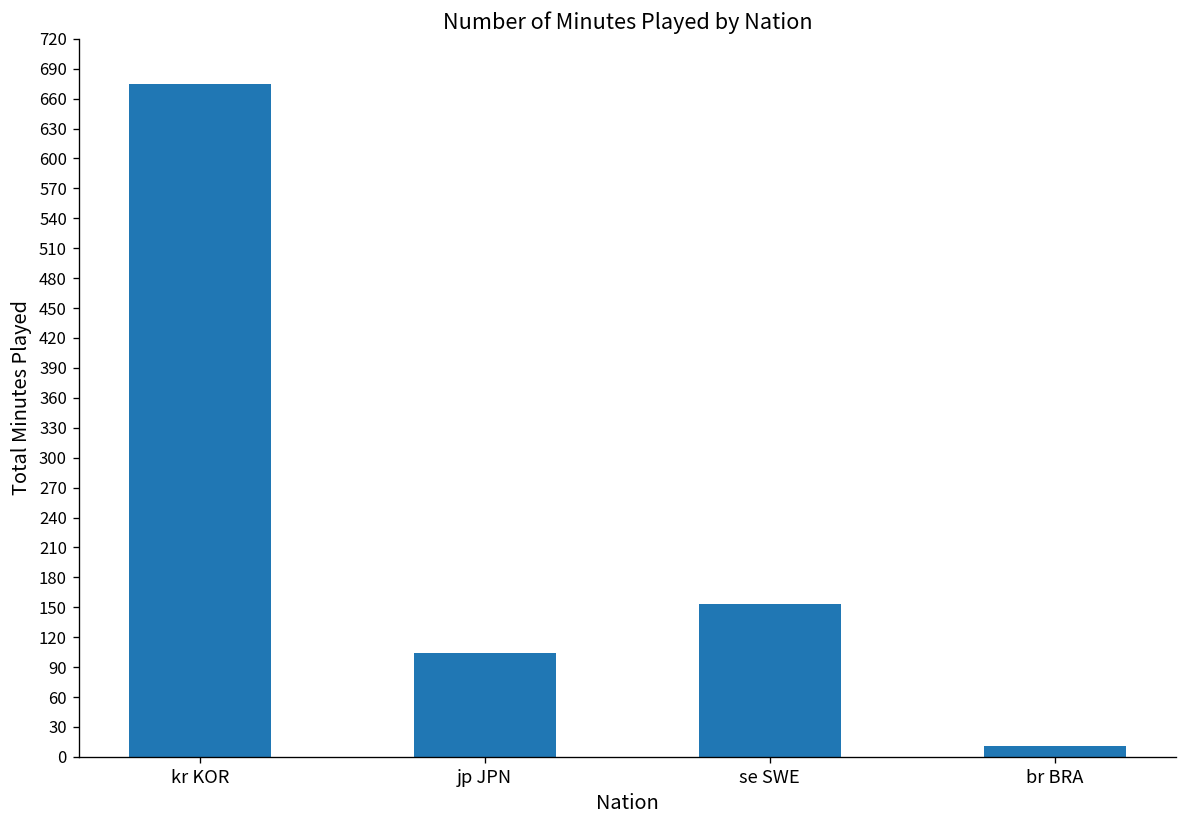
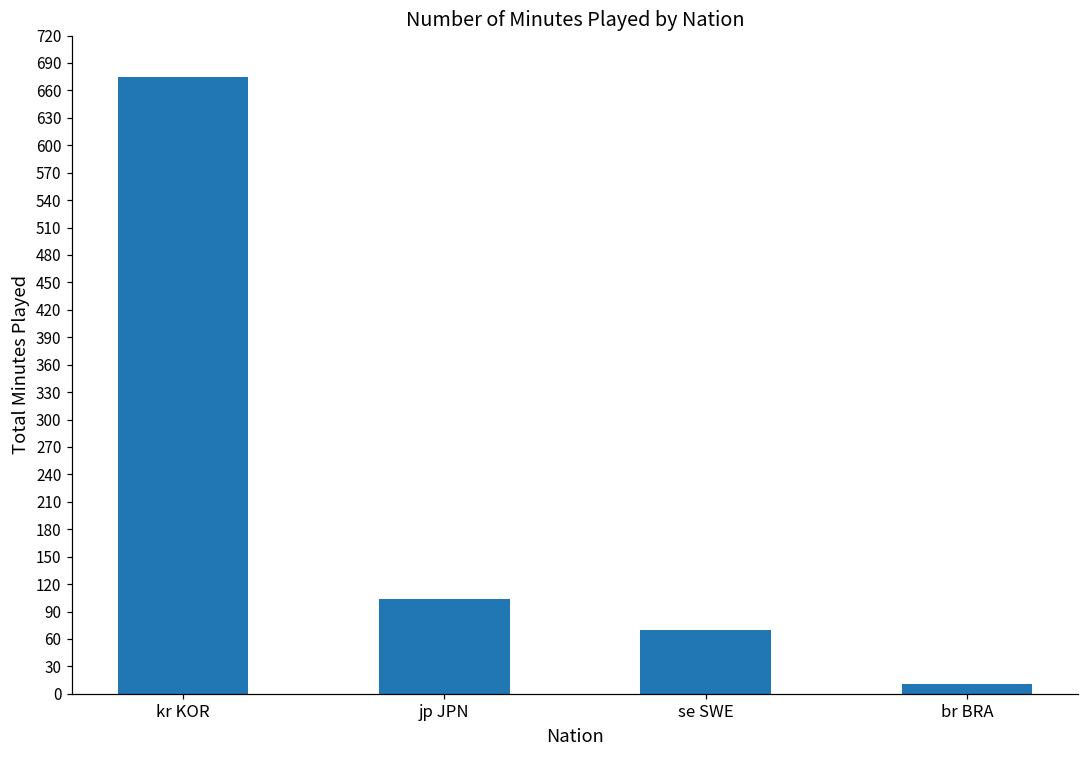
se SWE: 150 -> 70
